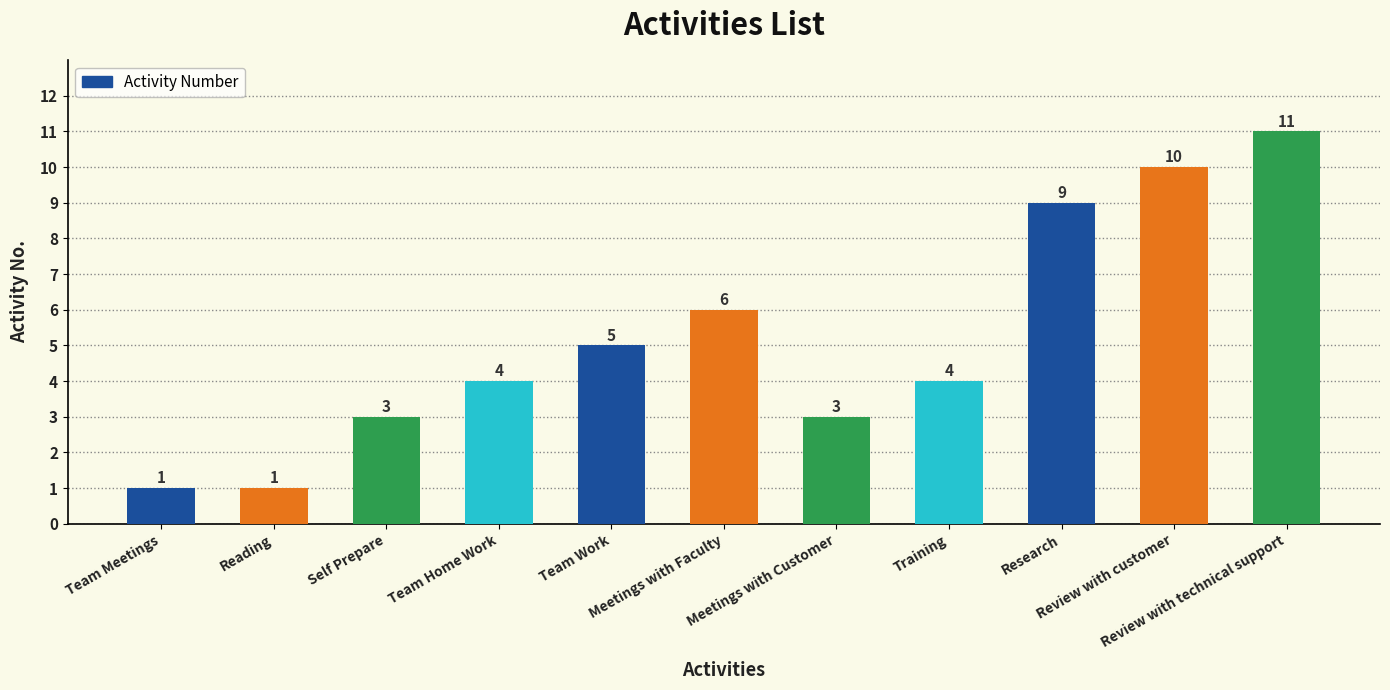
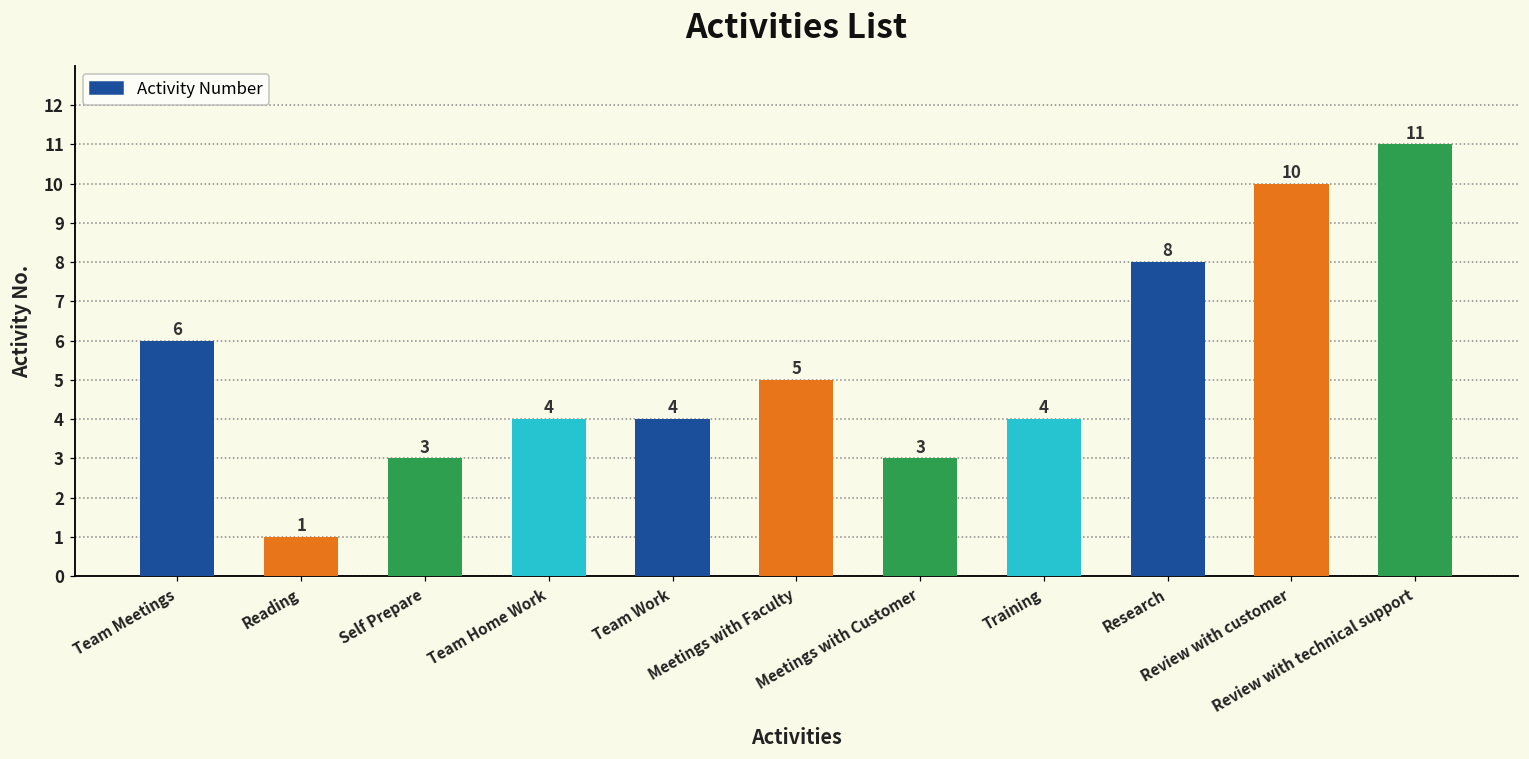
Team Meetings: 1 -> 6
Team Work: 5 -> 4
Meetings with Faculty: 6 -> 5
Research: 9 -> 8
